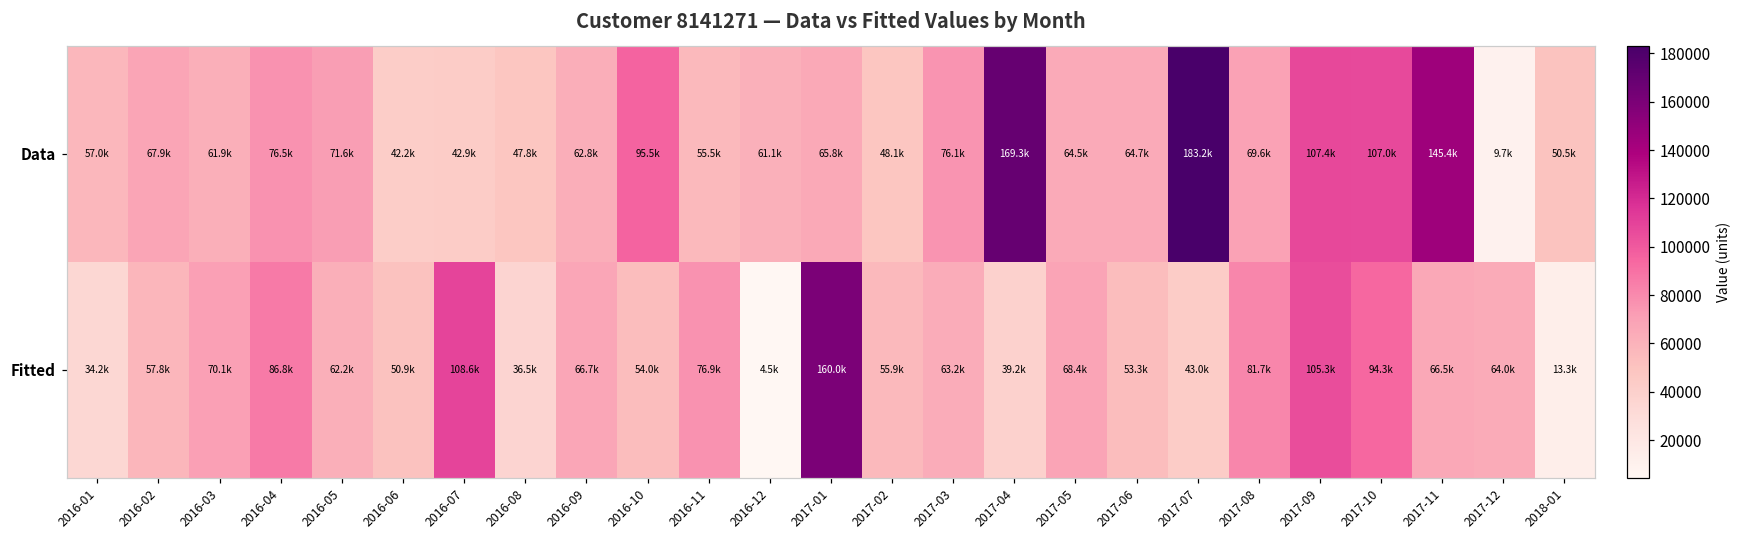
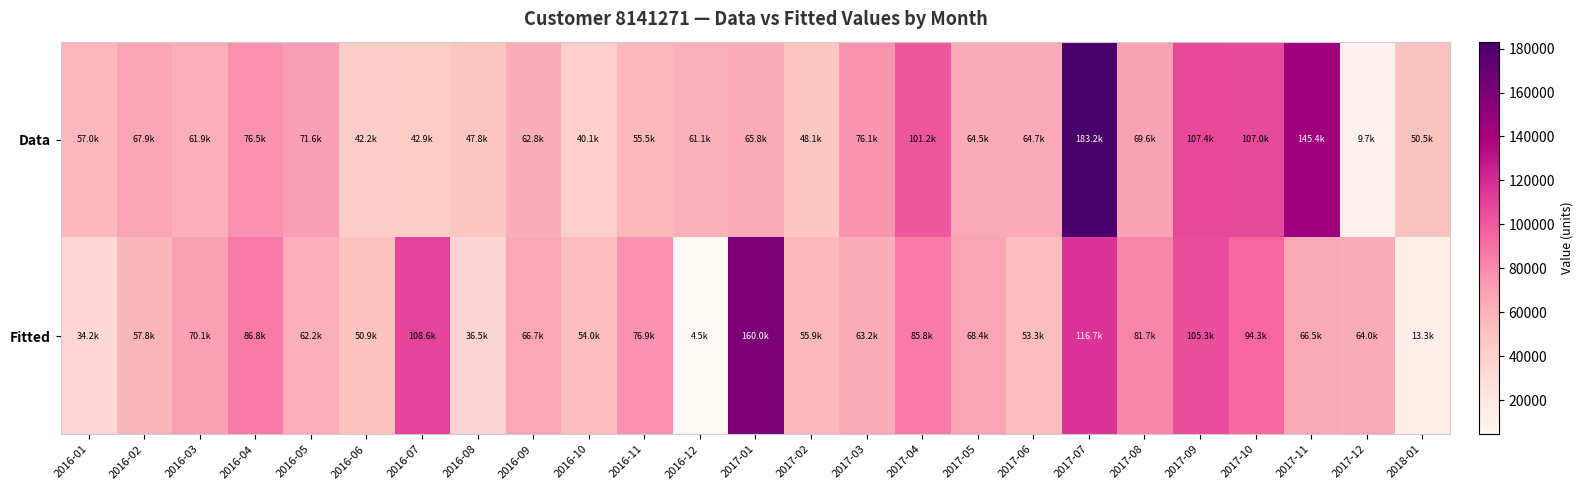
Data, 2016-10: 95.5k -> 40.1k
Data, 2017-04: 169.3k -> 101.2k
Fitted, 2017-04: 39.2k -> 85.8k
Fitted, 2017-07: 43.0k -> 116.7k
